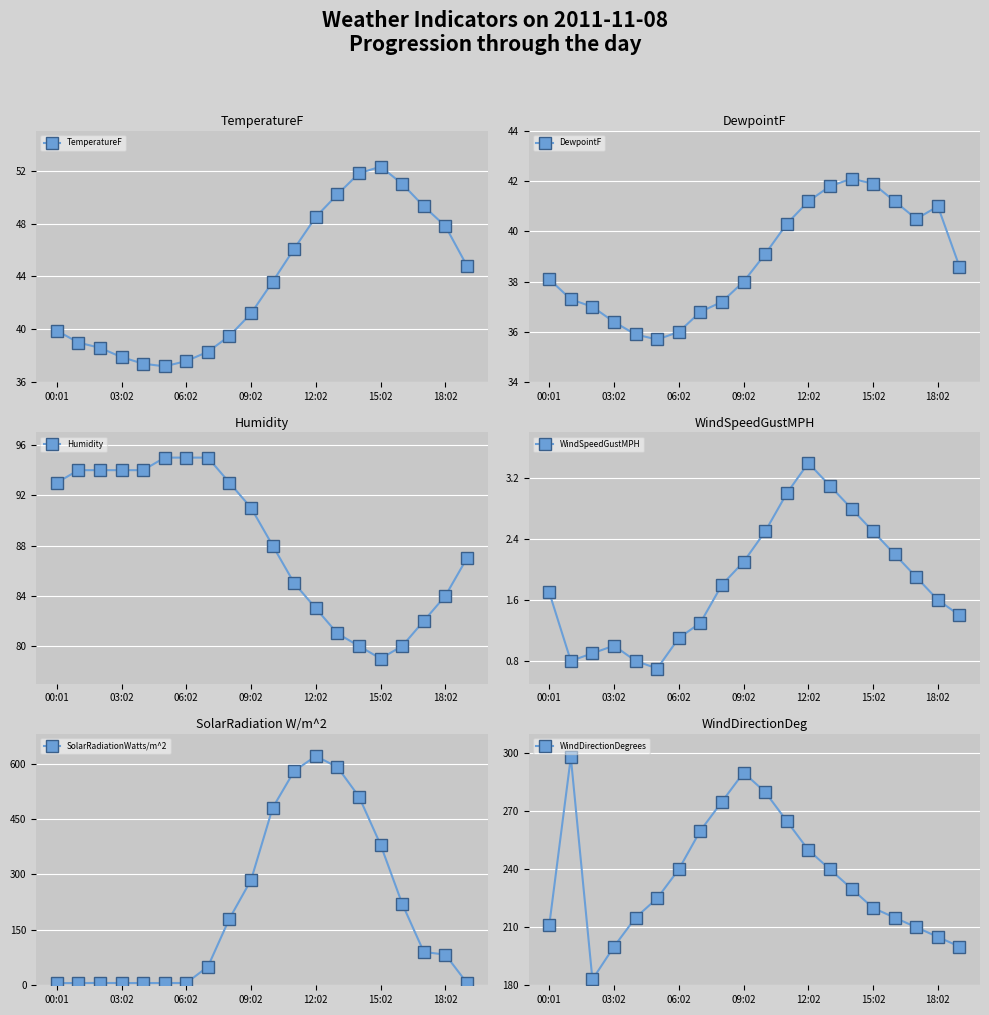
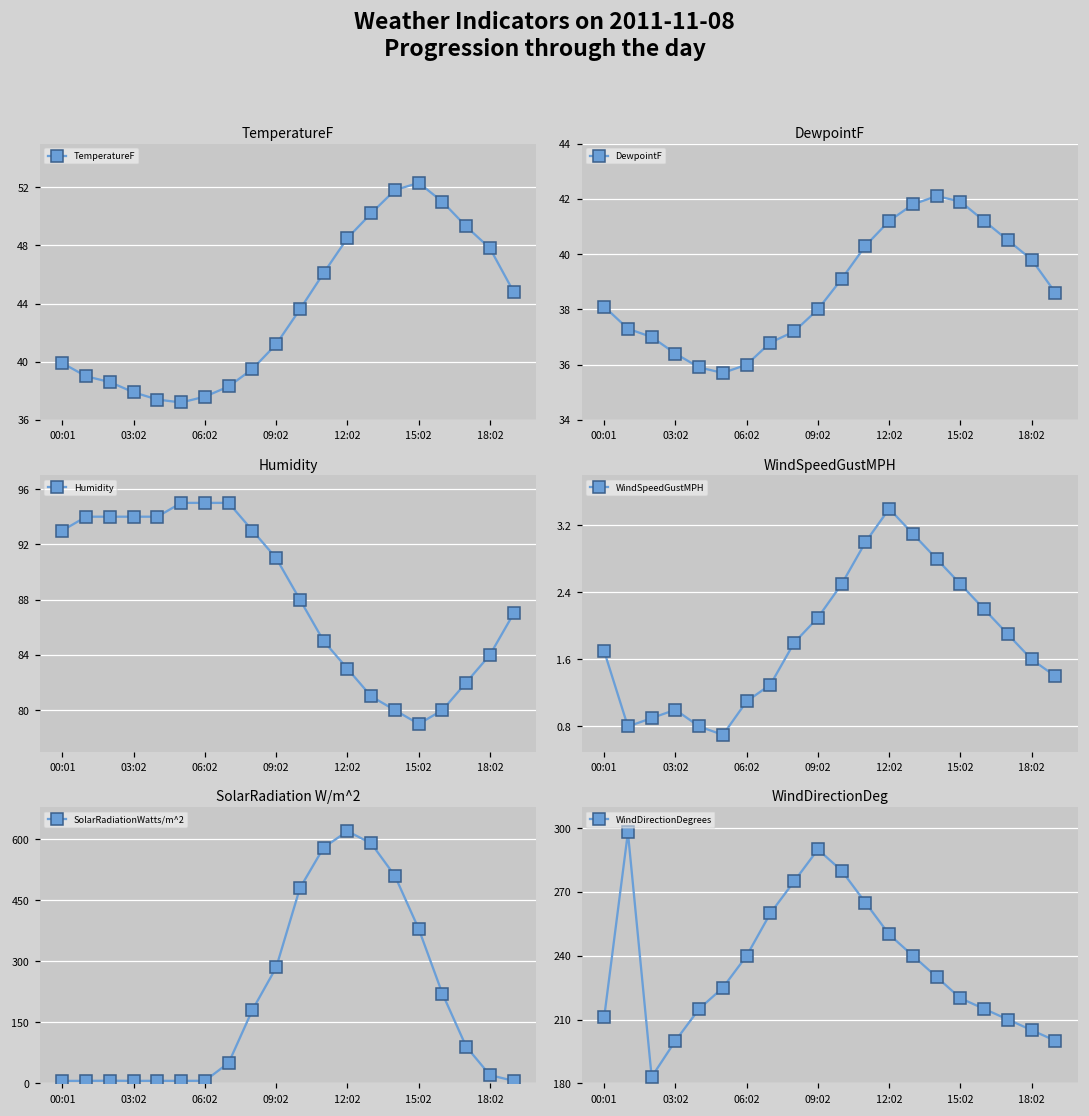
DewpointF, 18:02: 41.0 -> 39.8
SolarRadiation W/m^2, 18:02: 80 -> 20
